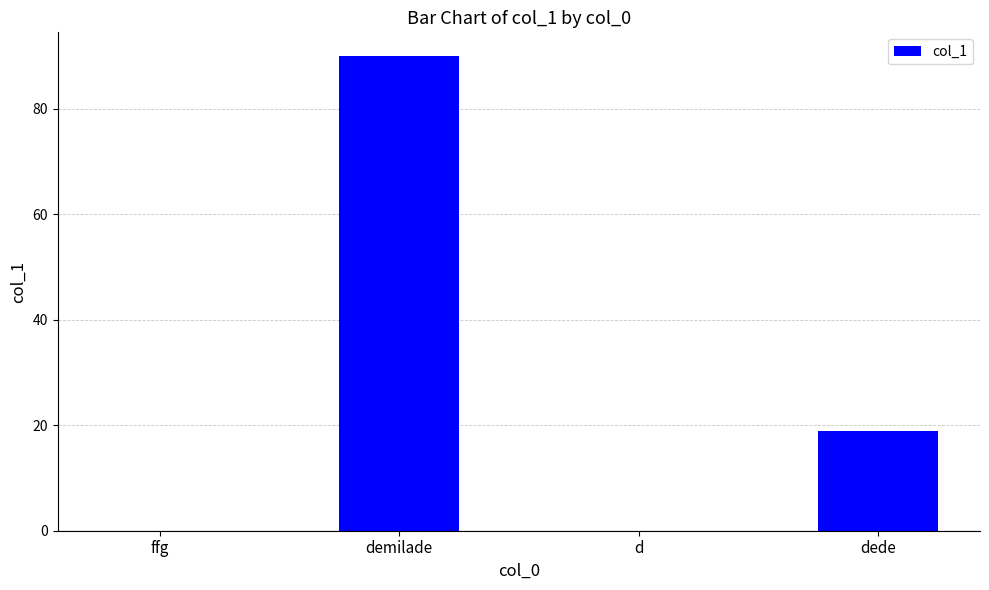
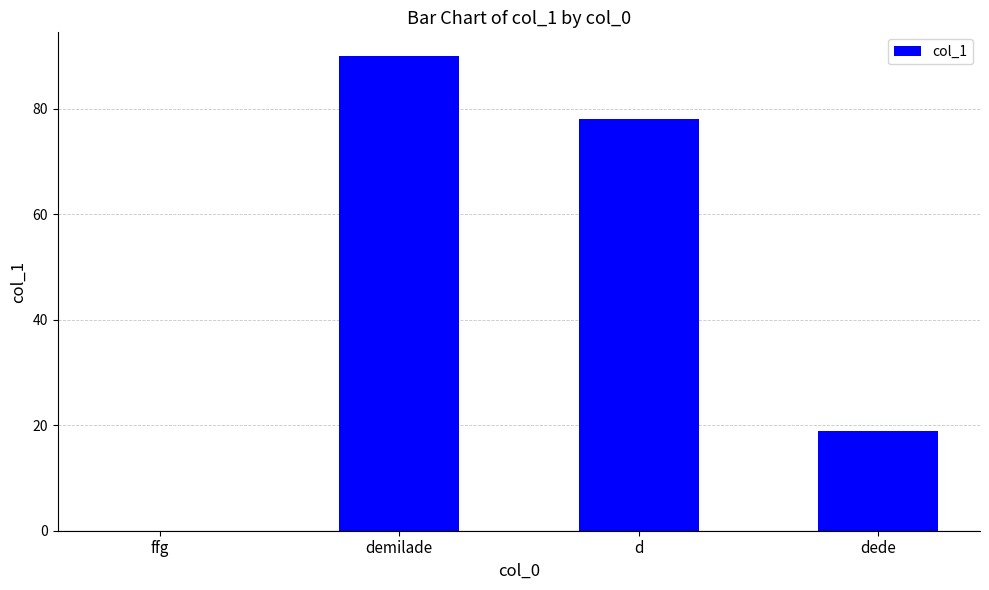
d: 0 -> 78
